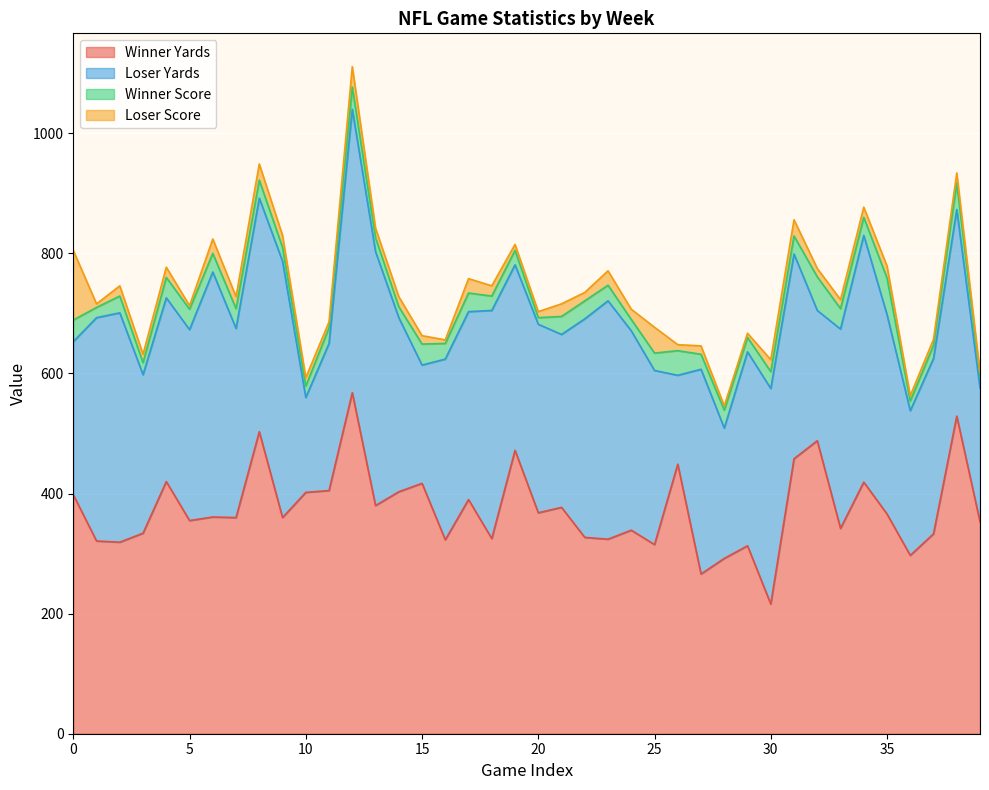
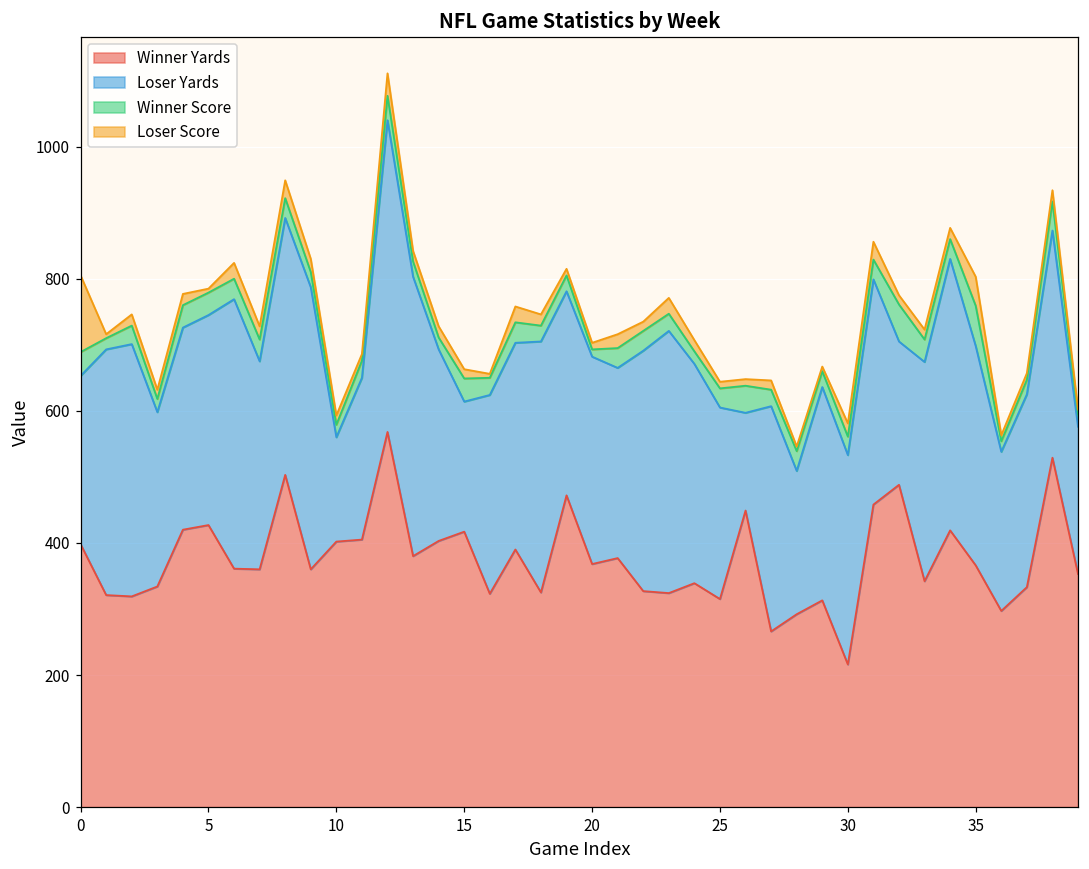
Winner Yards, 5: 360 -> 430
Loser Score, 25: 40 -> 10
Loser Yards, 30: 360 -> 320
Loser Score, 35: 20 -> 40
